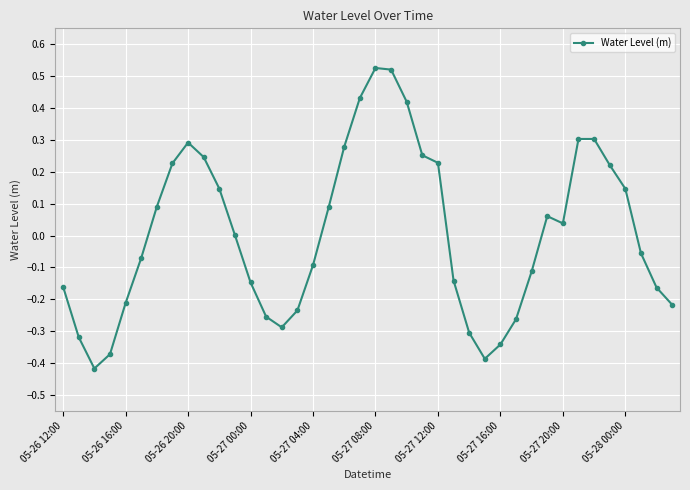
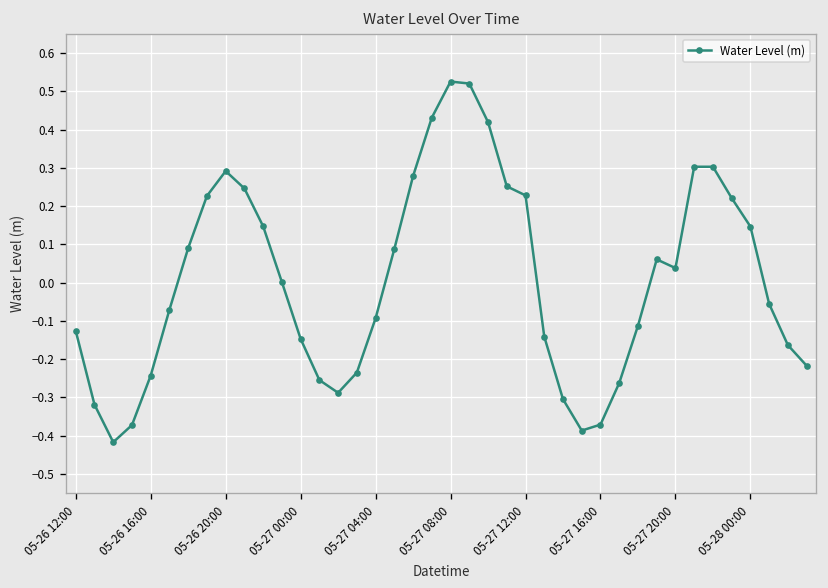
05-26 12:00: -0.16 -> -0.13
05-26 16:00: -0.21 -> -0.24
05-27 16:00: -0.34 -> -0.37
